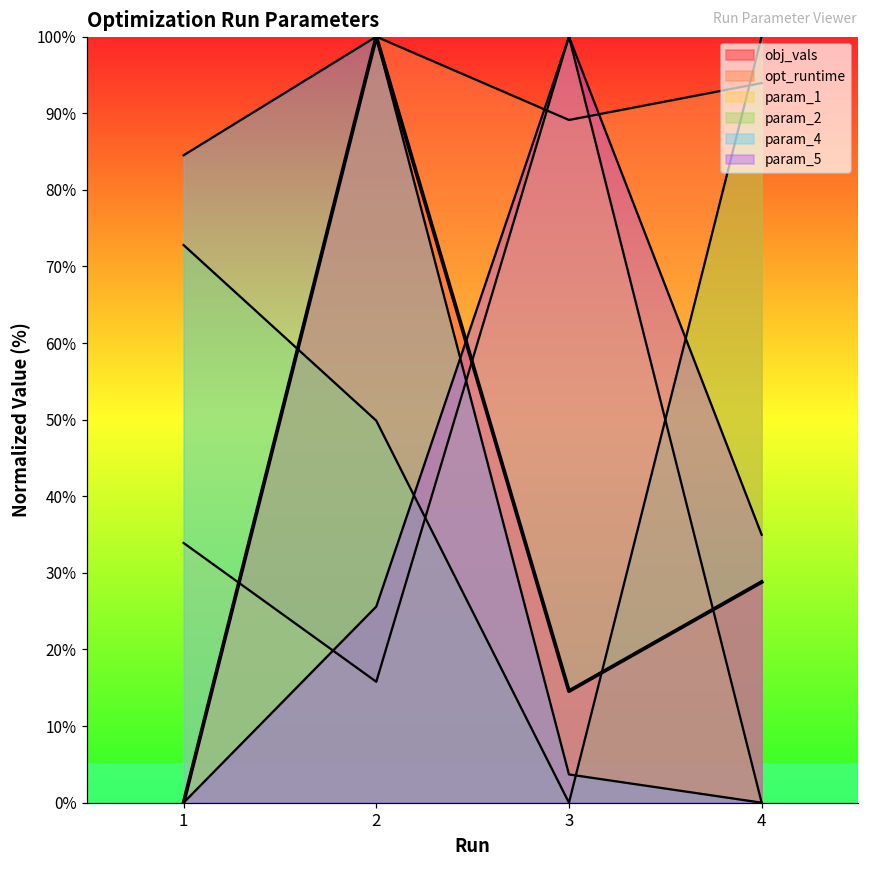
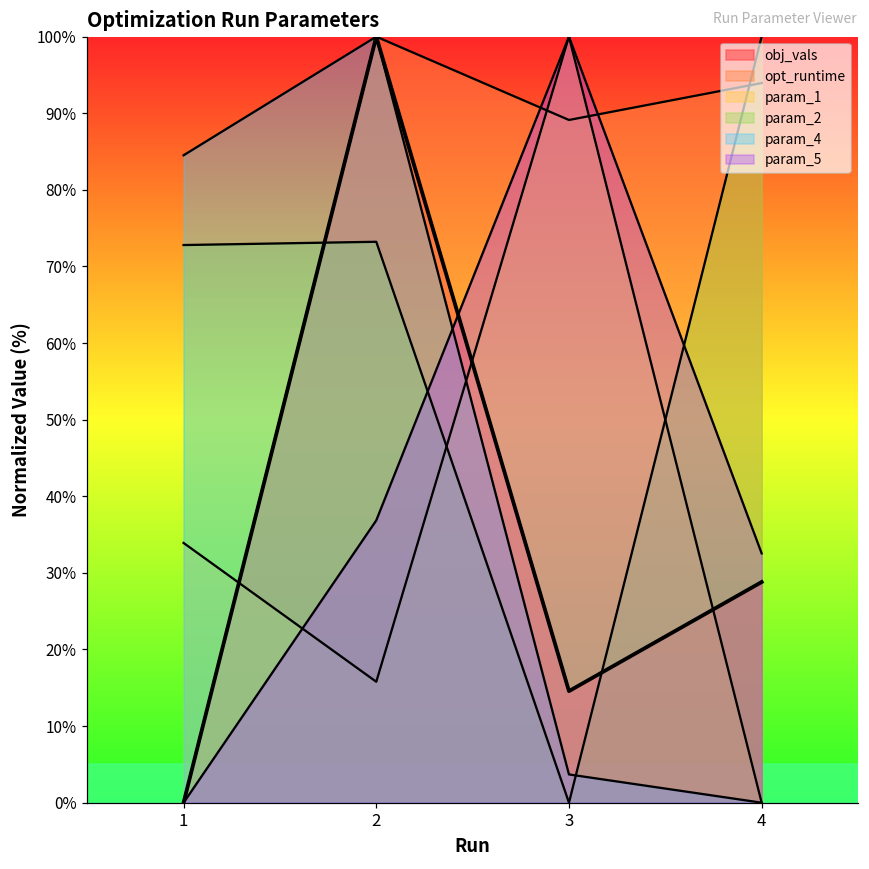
param_2, 2: 50% -> 73%
param_5, 2: 26% -> 37%
param_5, 4: 35% -> 33%
